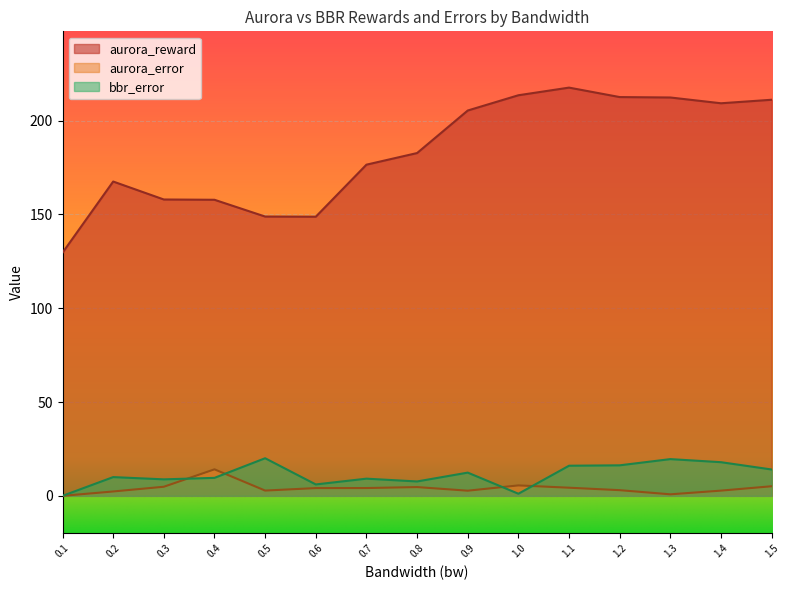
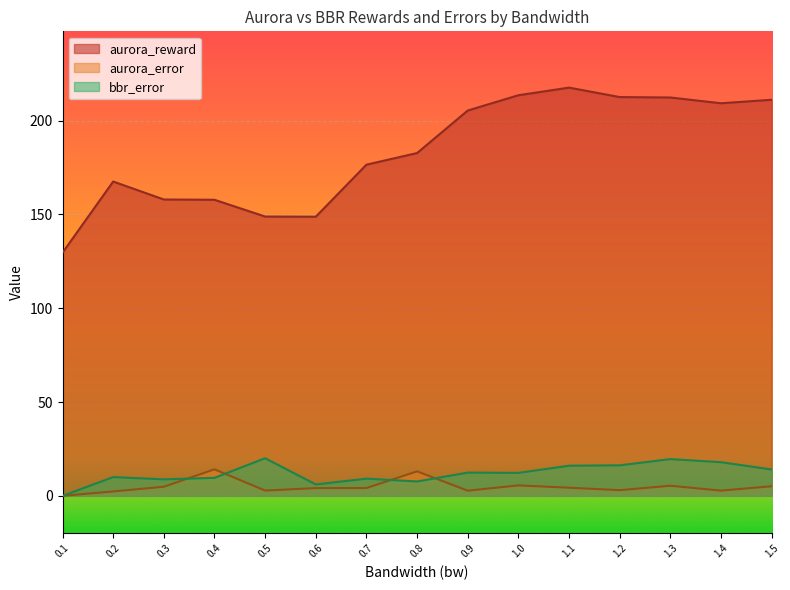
aurora_error, 0.8: 5 -> 13
bbr_error, 1.0: 1 -> 12
aurora_error, 1.3: 1 -> 5
